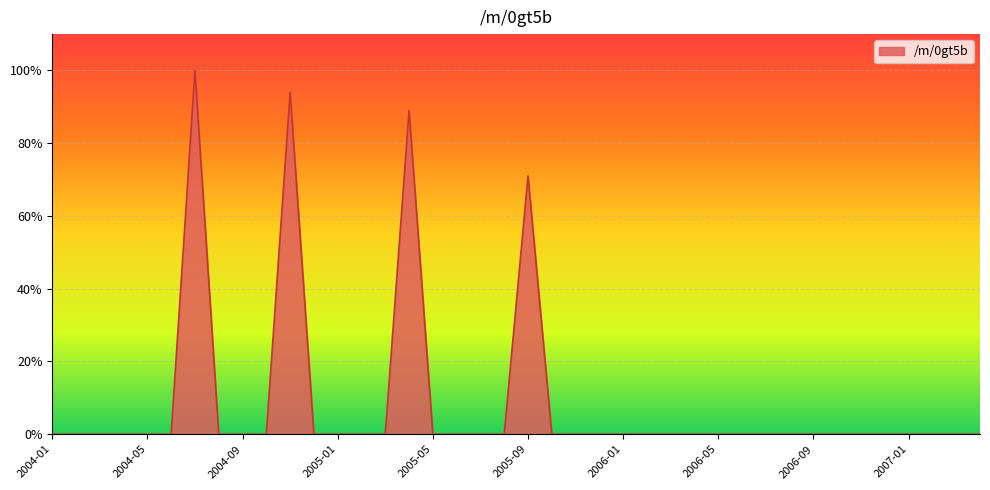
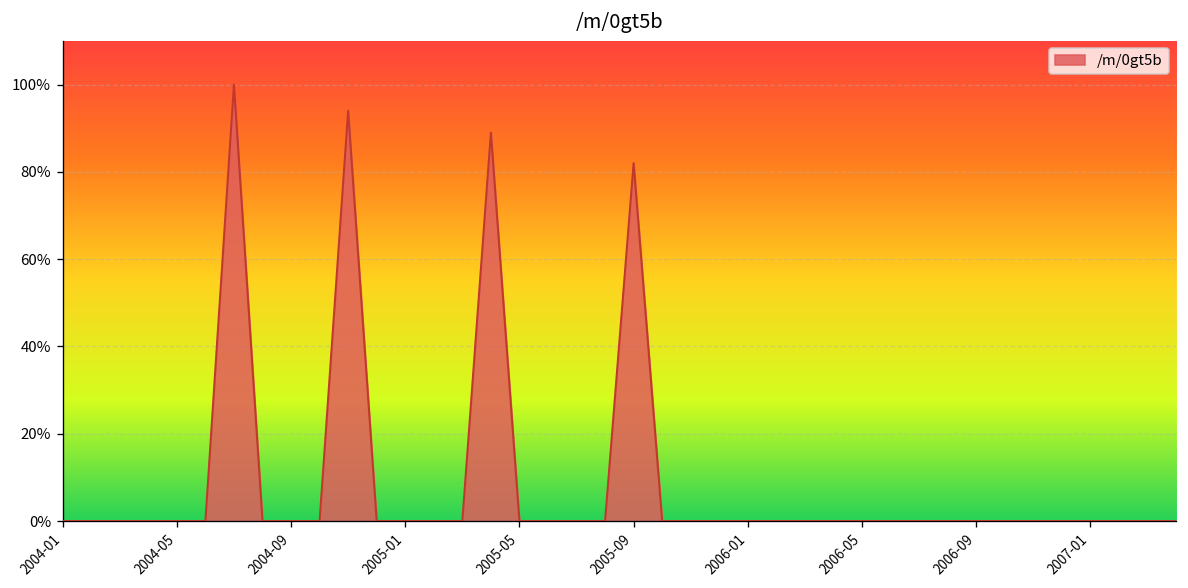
2005-09: 71% -> 82%
